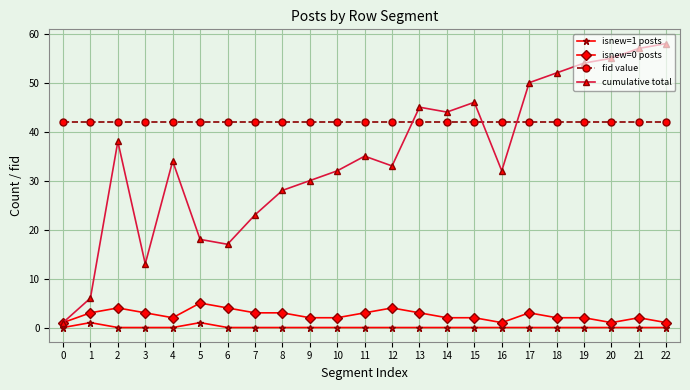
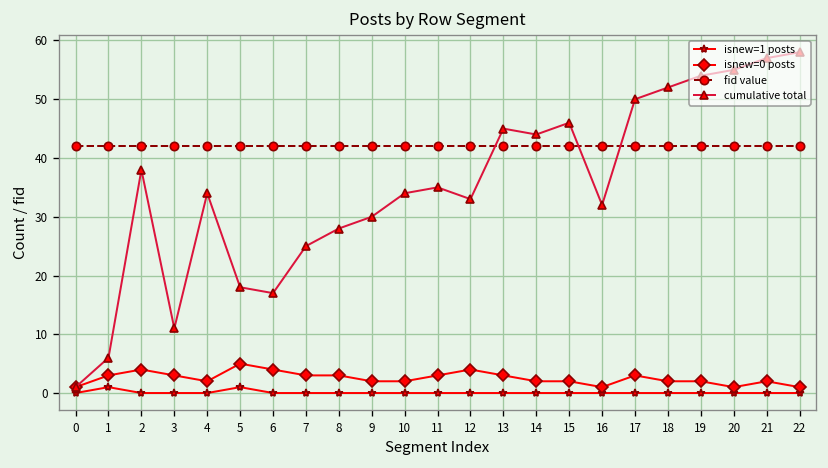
cumulative total, 3: 13 -> 11
cumulative total, 7: 23 -> 25
cumulative total, 10: 32 -> 34
